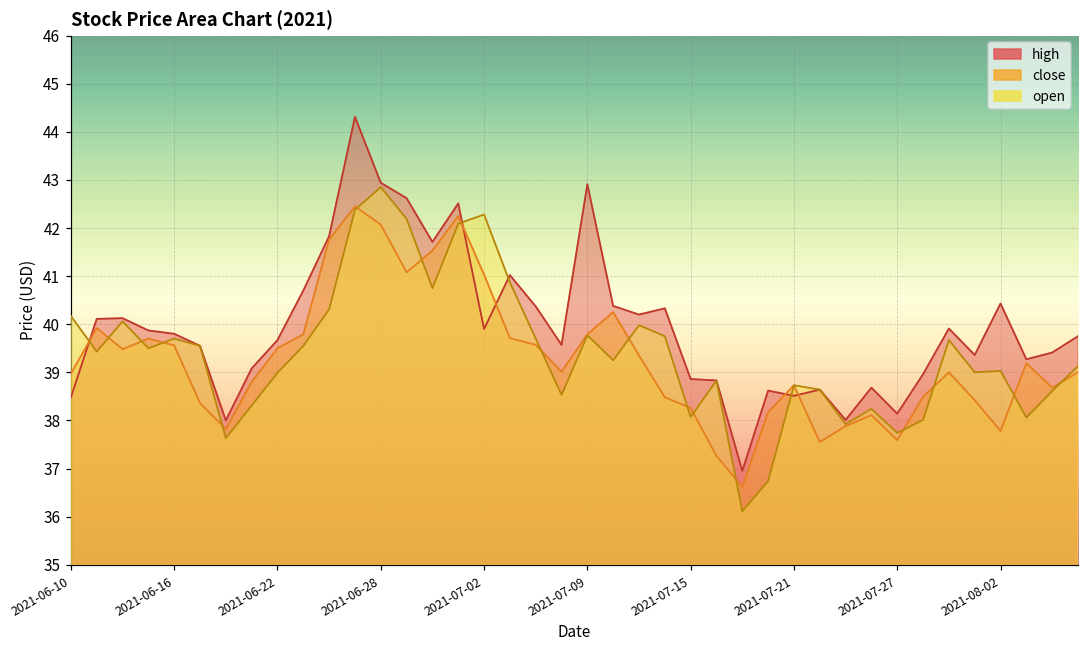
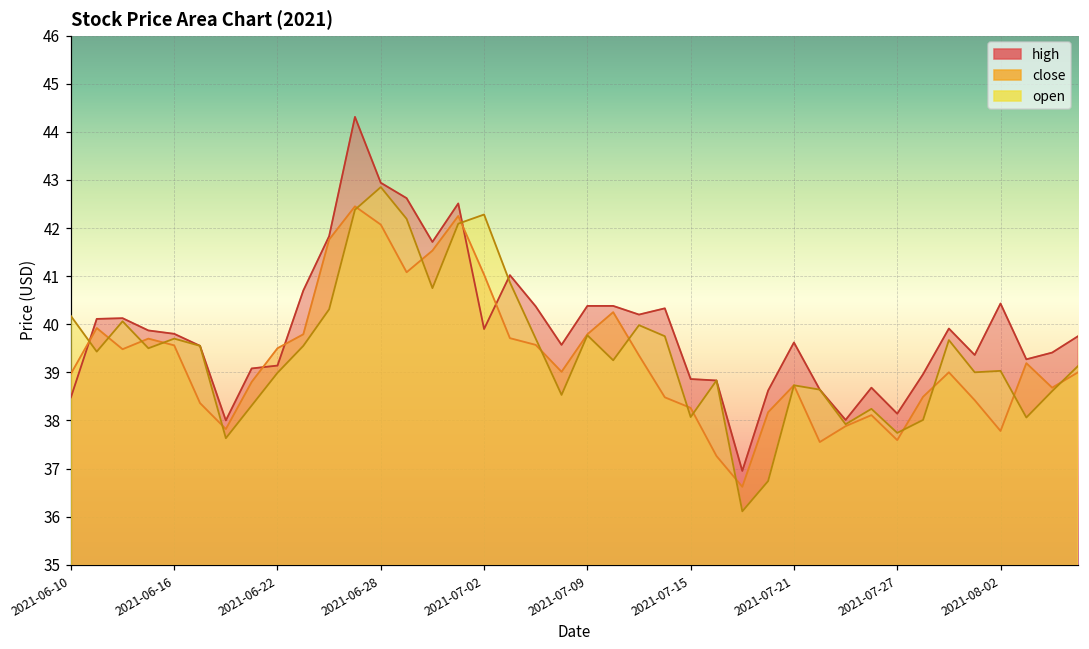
high, 2021-06-22: 39.7 -> 39.1
high, 2021-07-09: 42.9 -> 40.4
high, 2021-07-21: 38.5 -> 39.6
